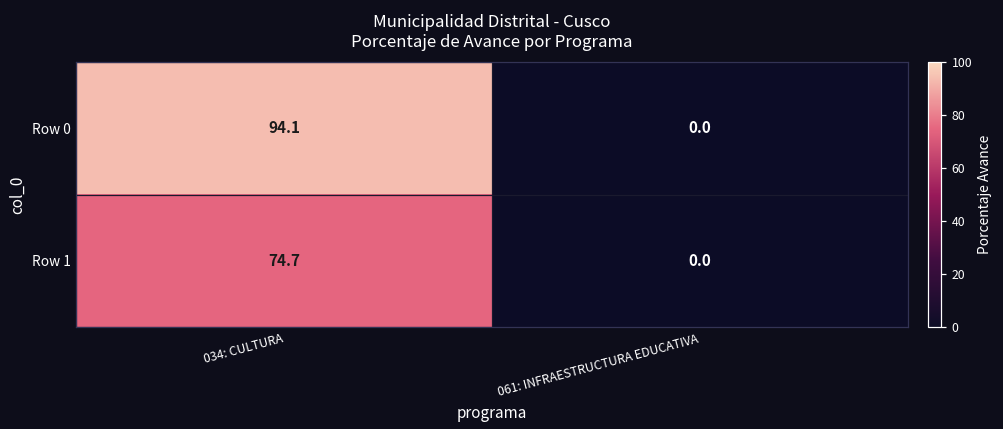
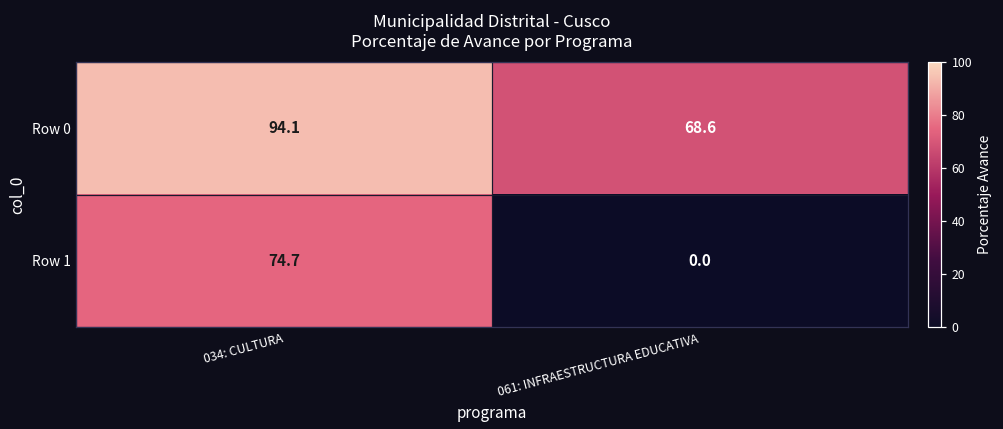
Row 0, 061: INFRAESTRUCTURA EDUCATIVA: 0.0 -> 68.6
